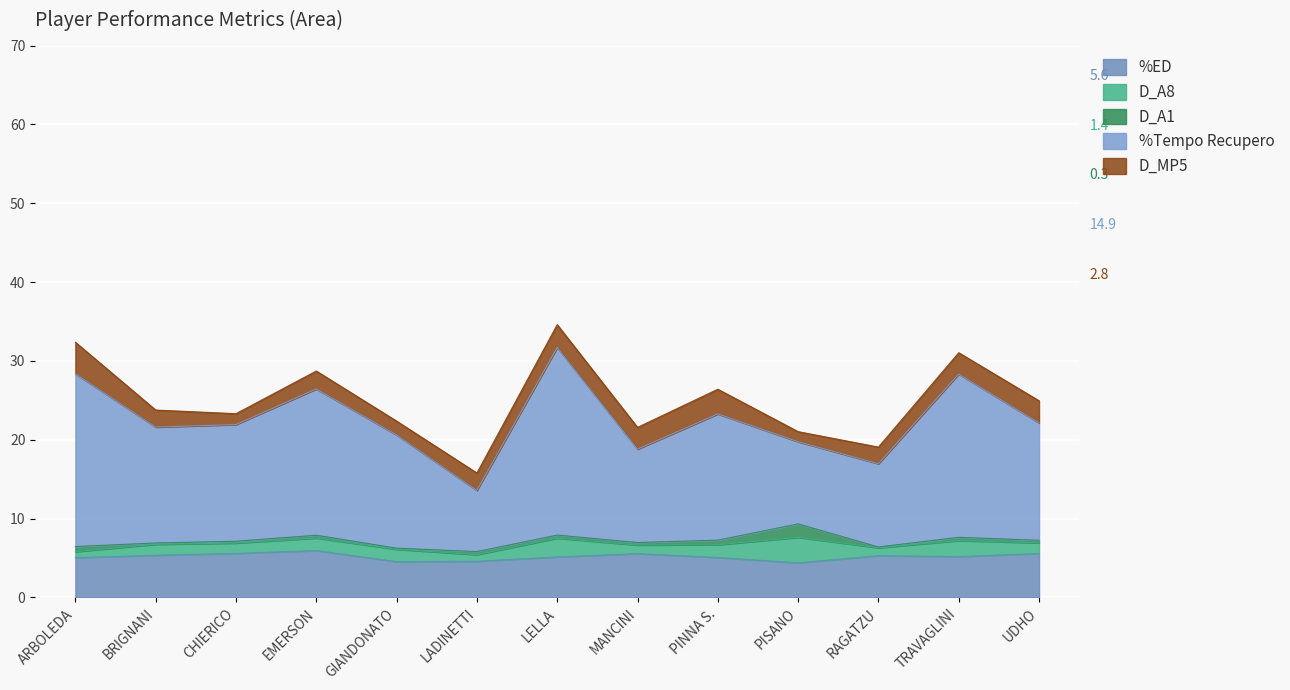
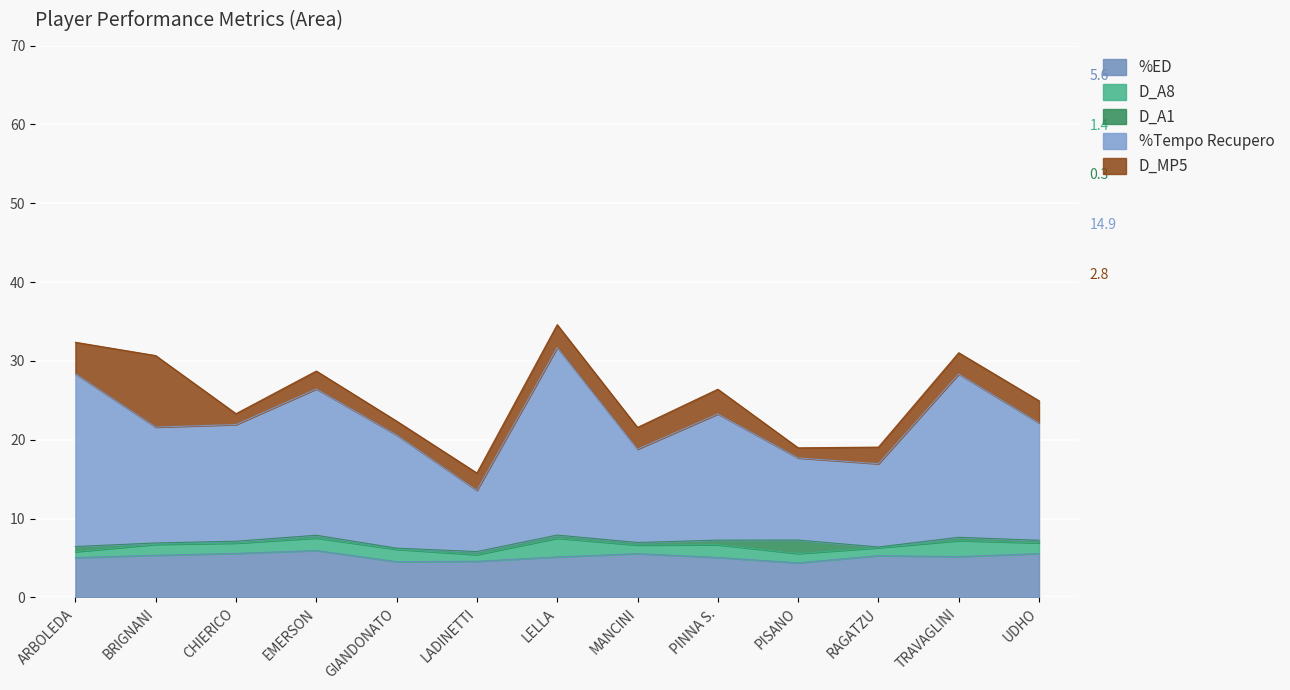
D_MP5, BRIGNANI: 2 -> 9
D_A8, PISANO: 3 -> 1
